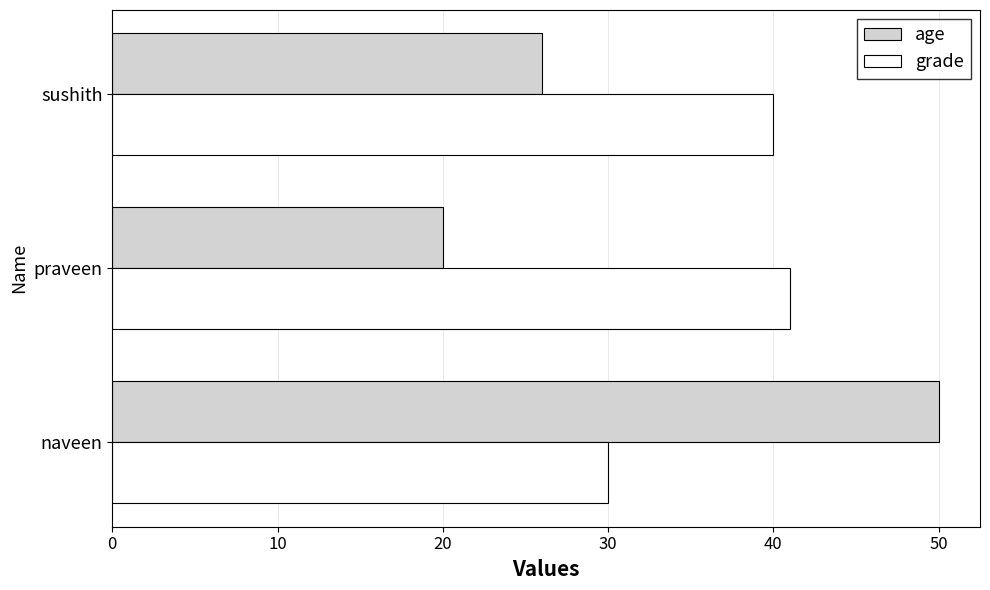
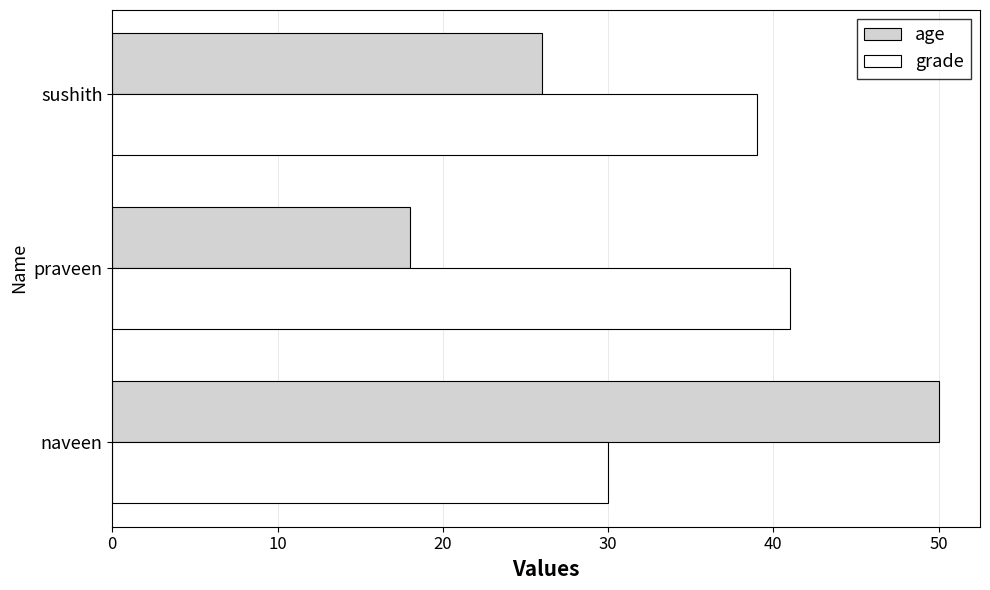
grade, sushith: 40 -> 39
age, praveen: 20 -> 18
